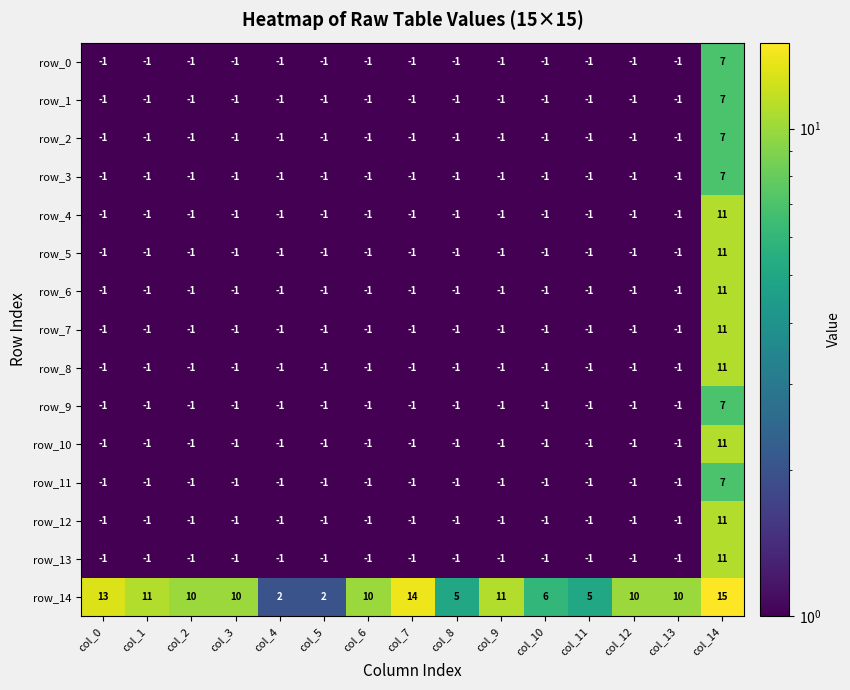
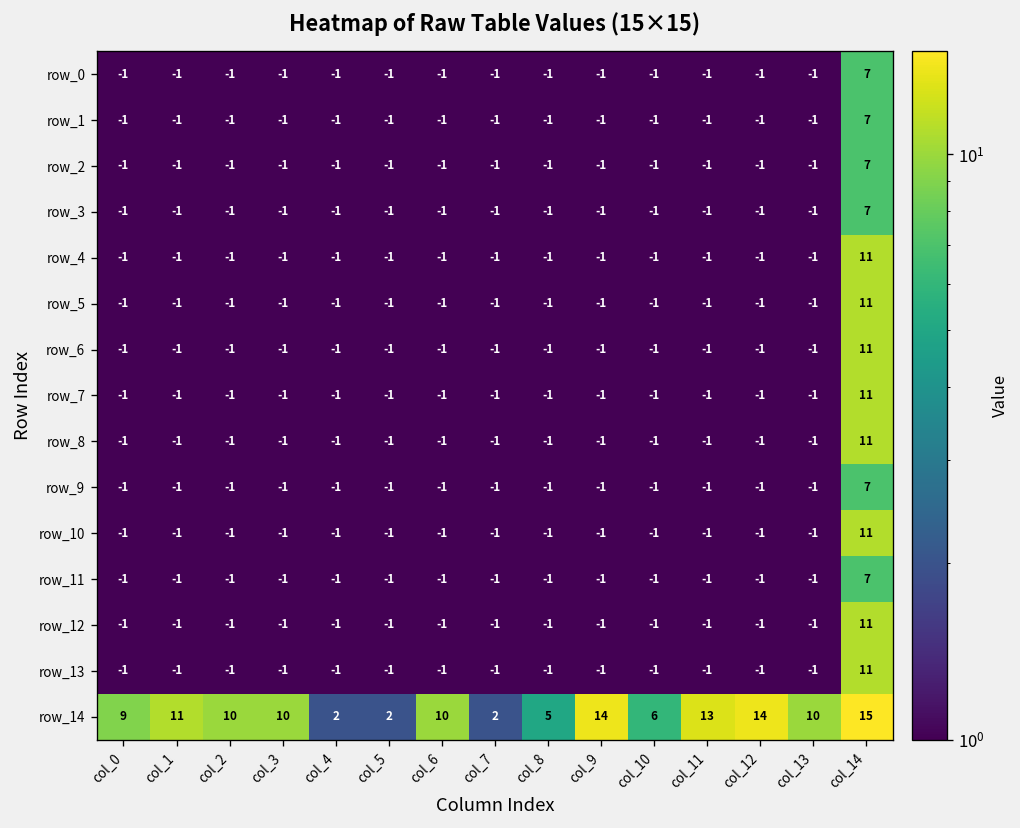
row_14, col_0: 13 -> 9
row_14, col_7: 14 -> 2
row_14, col_9: 11 -> 14
row_14, col_11: 5 -> 13
row_14, col_12: 10 -> 14
